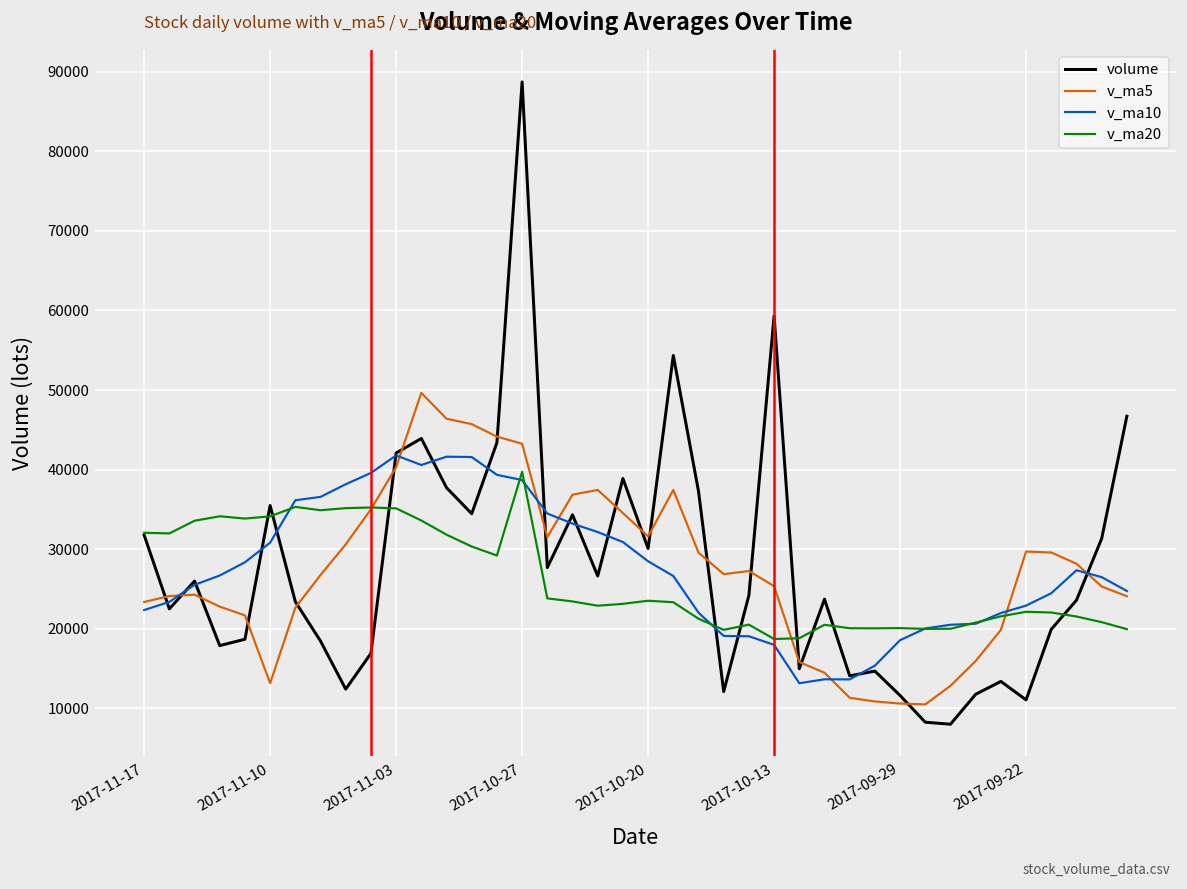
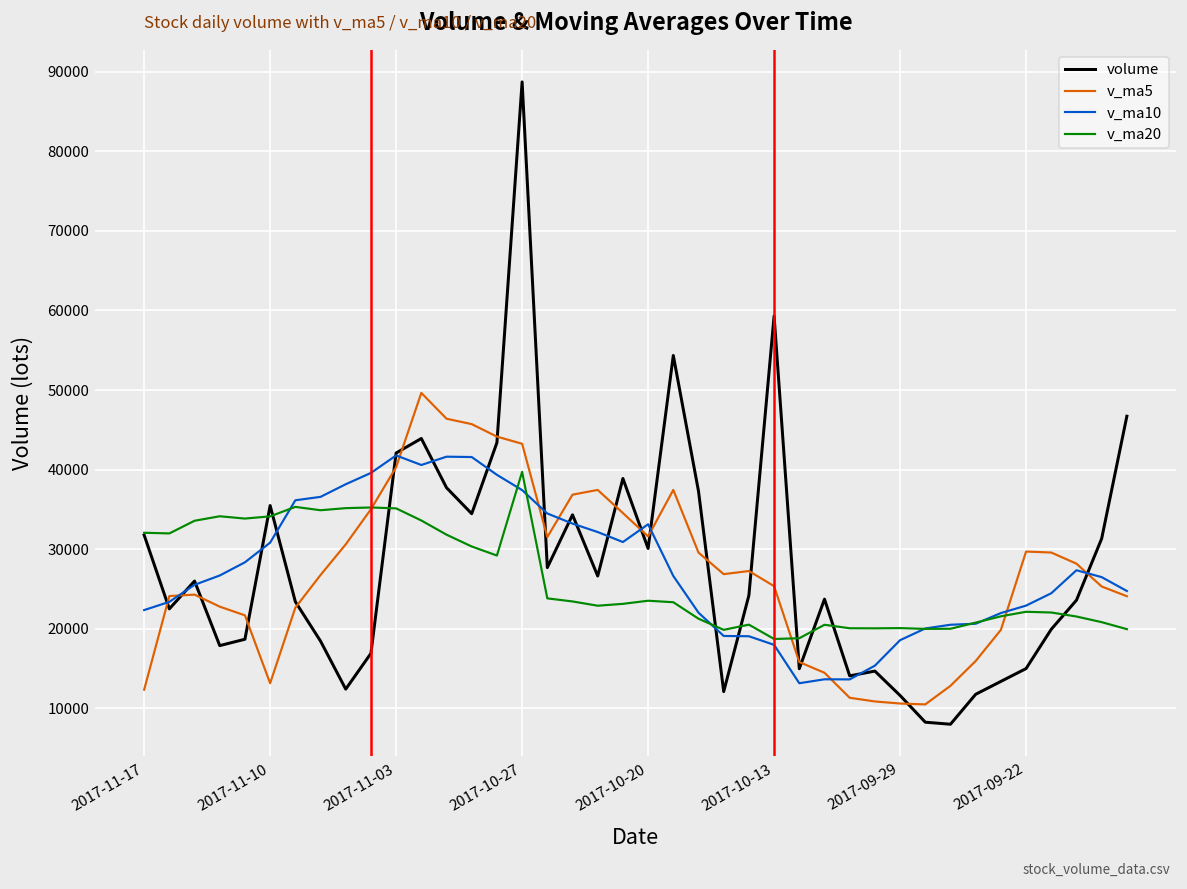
v_ma5, 2017-11-17: 23000 -> 12000
v_ma10, 2017-10-27: 39000 -> 37000
v_ma10, 2017-10-20: 28000 -> 33000
volume, 2017-09-22: 11000 -> 15000
